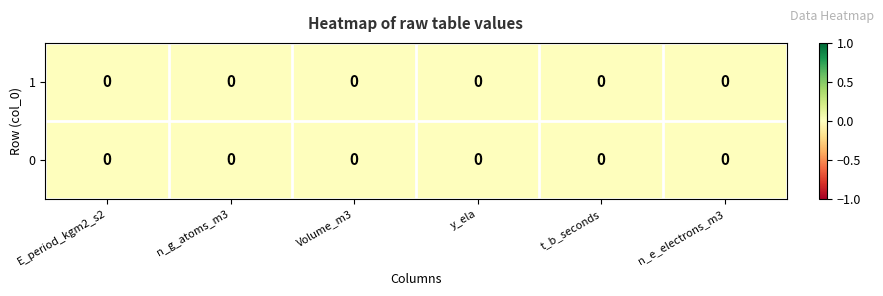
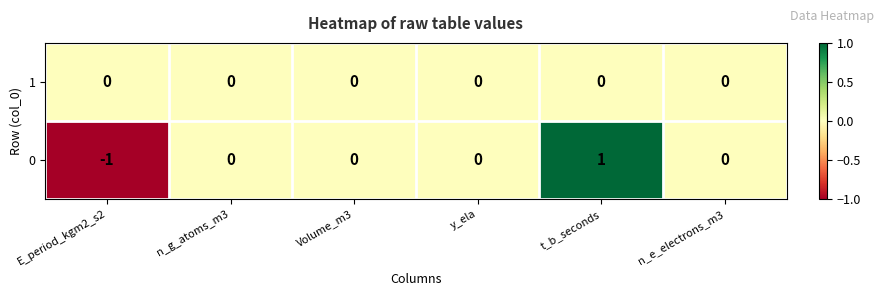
0, E_period_kgm2_s2: 0 -> -1
0, t_b_seconds: 0 -> 1
